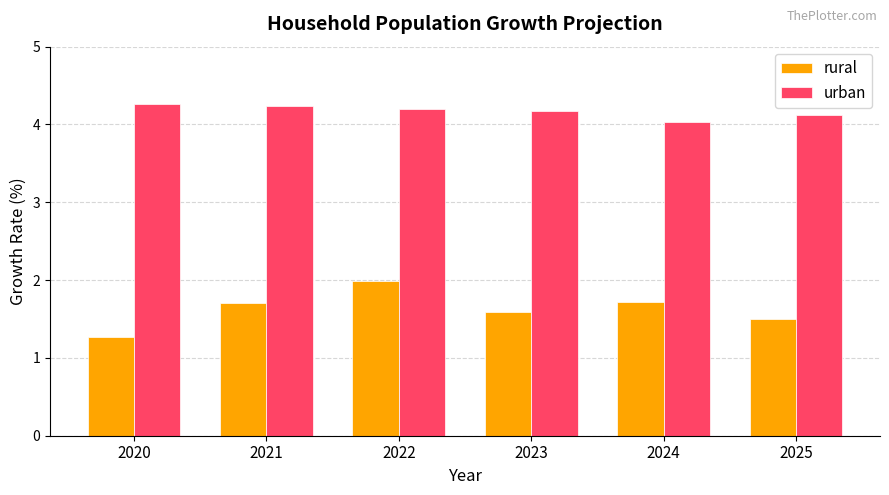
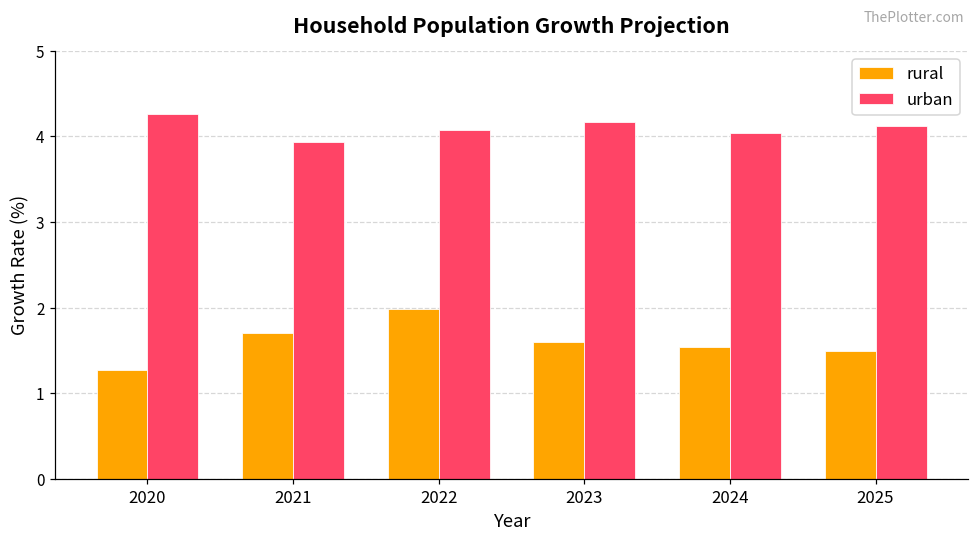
urban, 2021: 4.2 -> 3.9
urban, 2022: 4.2 -> 4.1
rural, 2024: 1.7 -> 1.5
